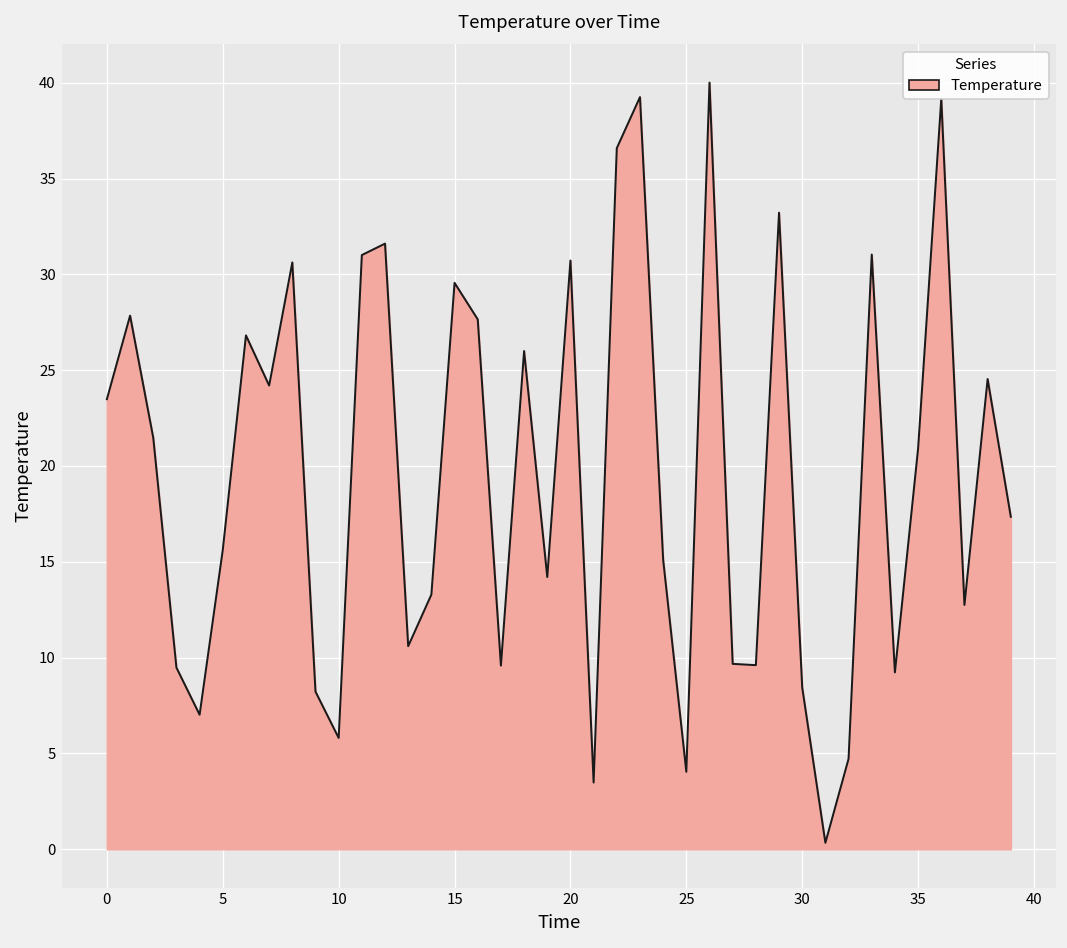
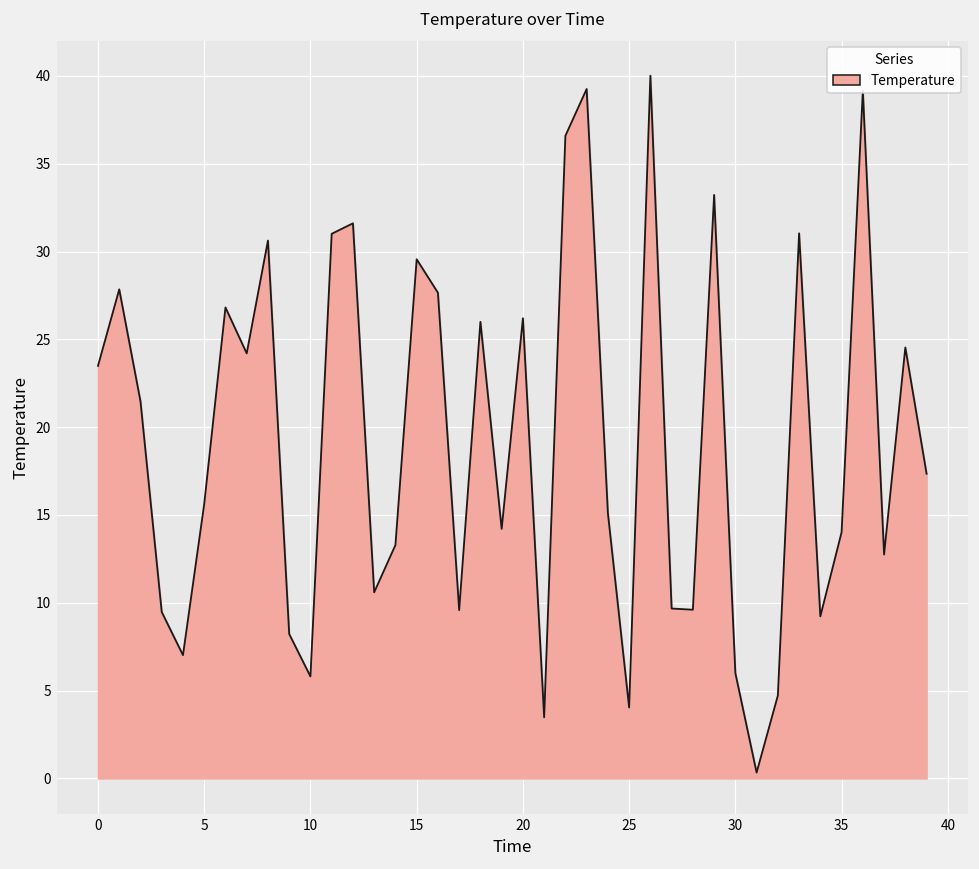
20: 30.7 -> 26.2
30: 8.4 -> 6.0
35: 20.9 -> 14.0
